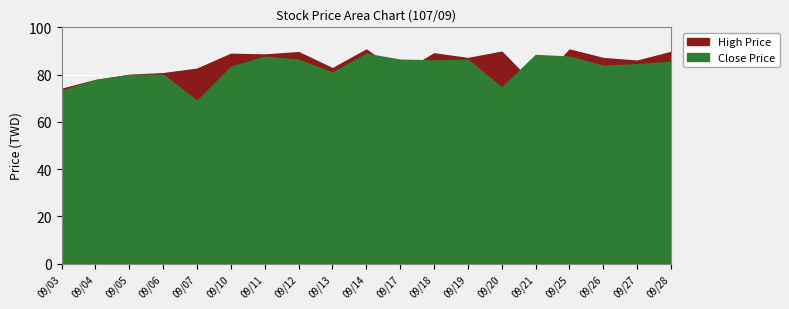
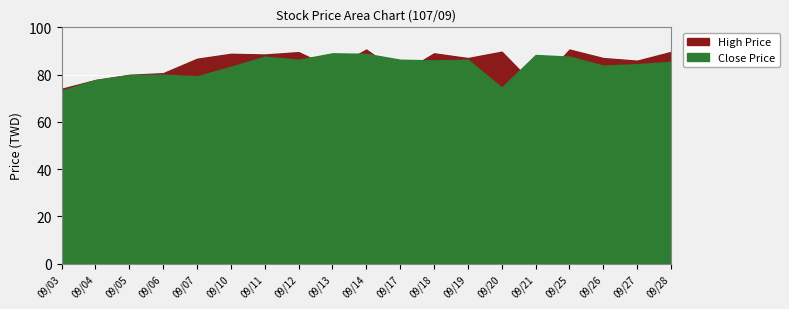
High Price, 09/07: 83 -> 87
Close Price, 09/07: 69 -> 79
Close Price, 09/13: 81 -> 89
